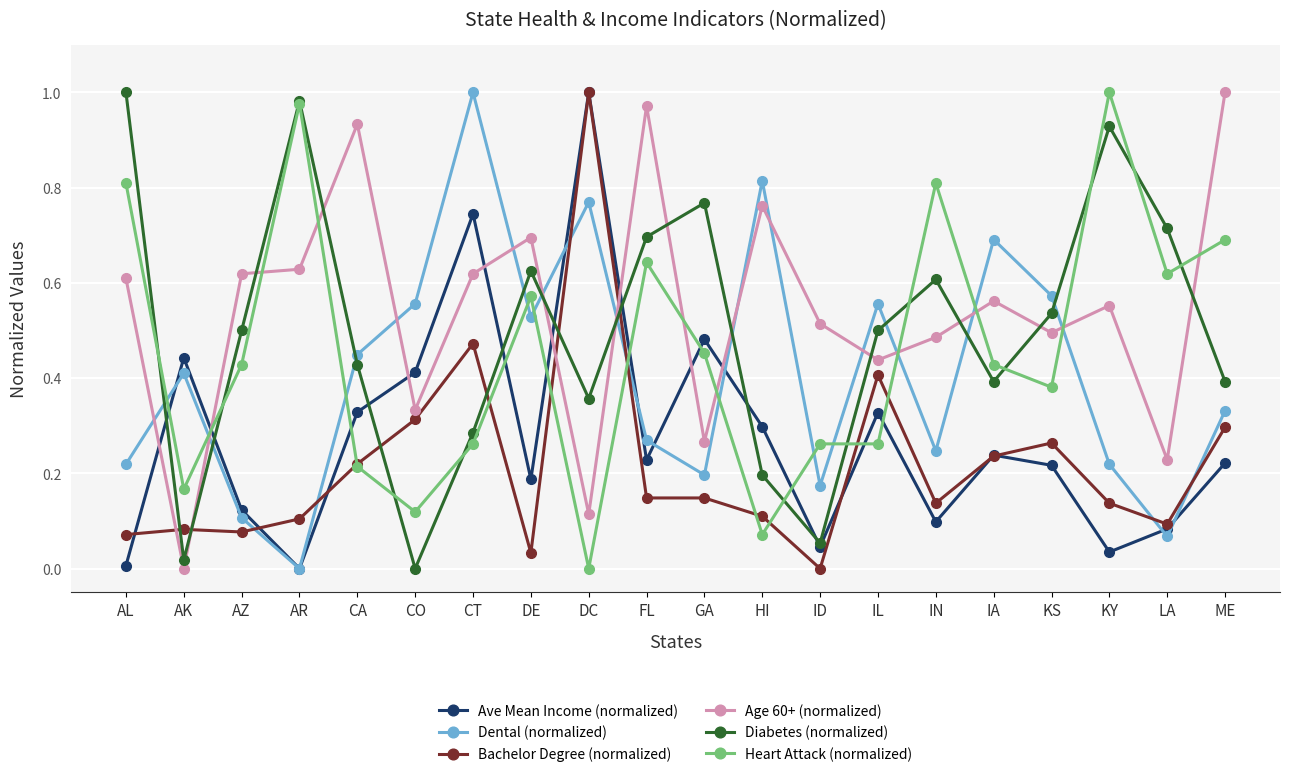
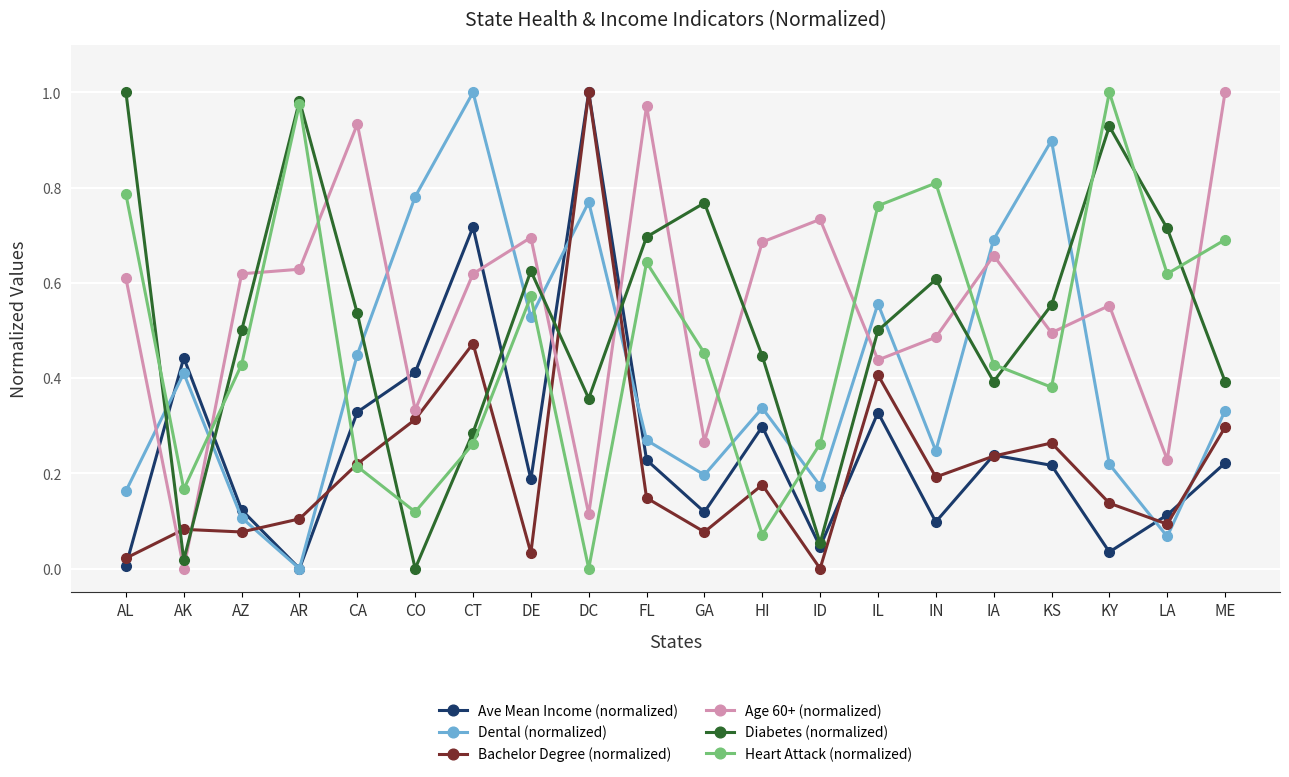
Dental (normalized), AL: 0.22 -> 0.16
Bachelor Degree (normalized), AL: 0.07 -> 0.02
Heart Attack (normalized), AL: 0.81 -> 0.79
Diabetes (normalized), CA: 0.43 -> 0.54
Dental (normalized), CO: 0.56 -> 0.78
Ave Mean Income (normalized), CT: 0.74 -> 0.72
Ave Mean Income (normalized), GA: 0.48 -> 0.12
Bachelor Degree (normalized), GA: 0.15 -> 0.08
Dental (normalized), HI: 0.81 -> 0.34
Bachelor Degree (normalized), HI: 0.11 -> 0.18
Age 60+ (normalized), HI: 0.76 -> 0.69
Diabetes (normalized), HI: 0.20 -> 0.45
Age 60+ (normalized), ID: 0.51 -> 0.73
Heart Attack (normalized), IL: 0.26 -> 0.76
Bachelor Degree (normalized), IN: 0.14 -> 0.19
Age 60+ (normalized), IA: 0.56 -> 0.66
Dental (normalized), KS: 0.57 -> 0.90
Diabetes (normalized), KS: 0.54 -> 0.55
Ave Mean Income (normalized), LA: 0.08 -> 0.11
